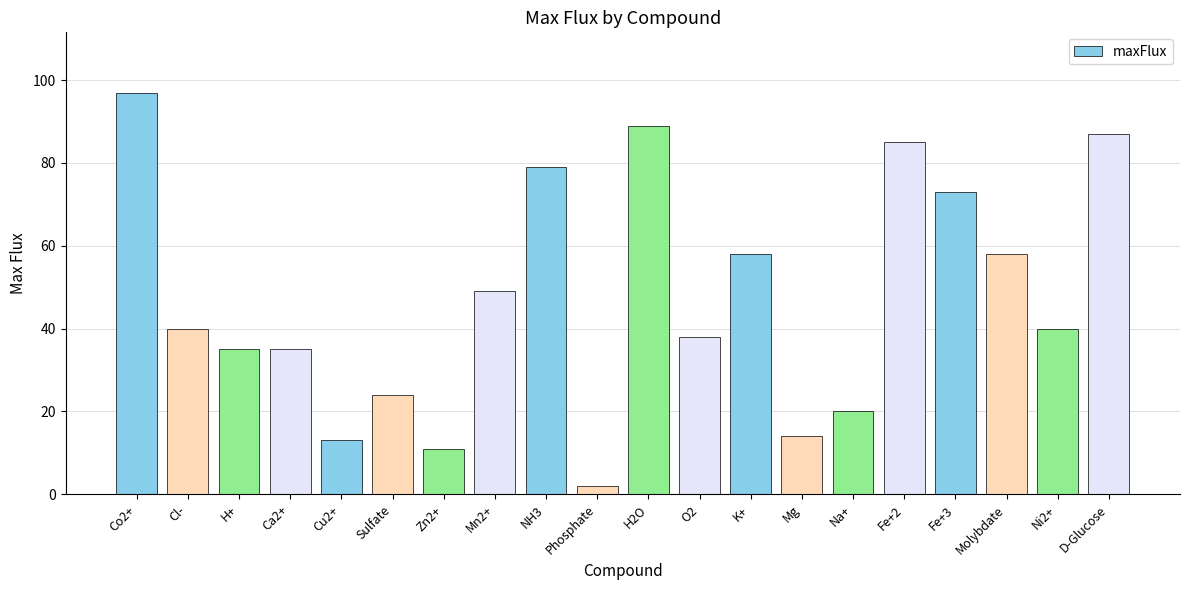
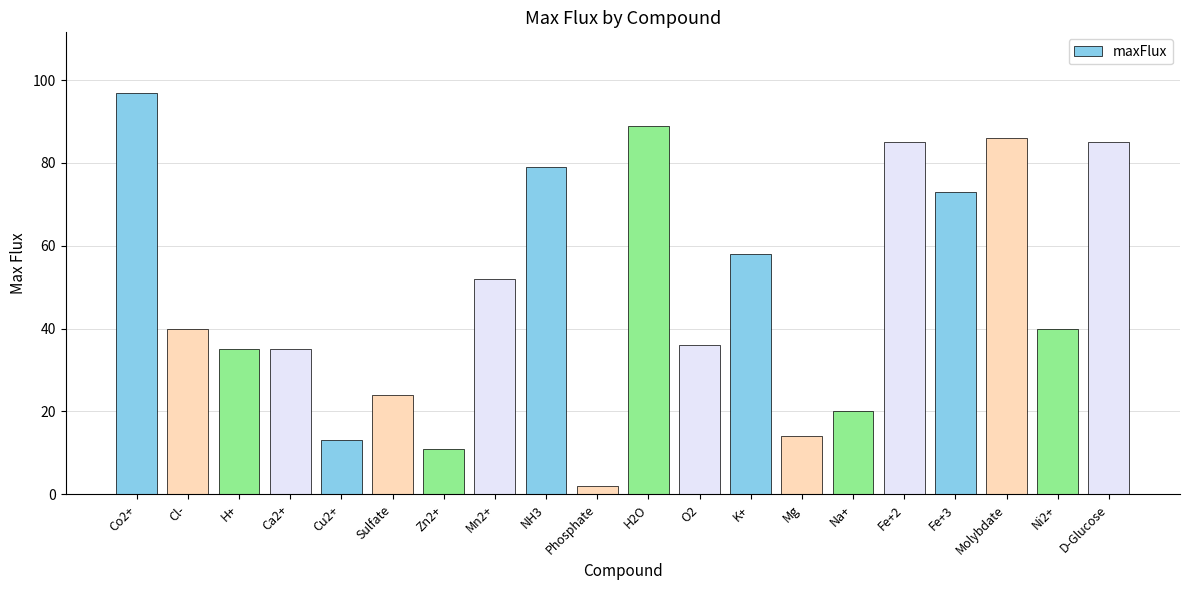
Mn2+: 49 -> 52
O2: 38 -> 36
Molybdate: 58 -> 86
D-Glucose: 87 -> 85
